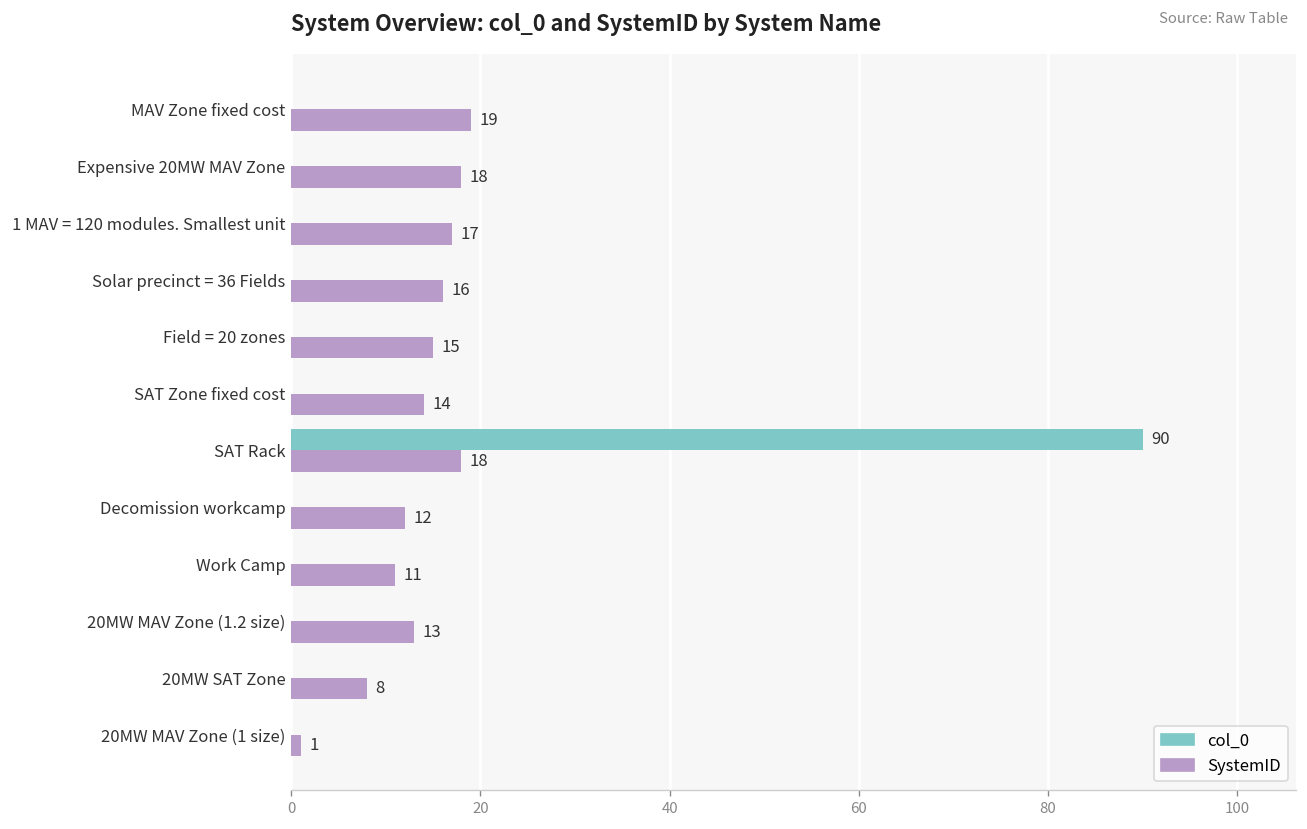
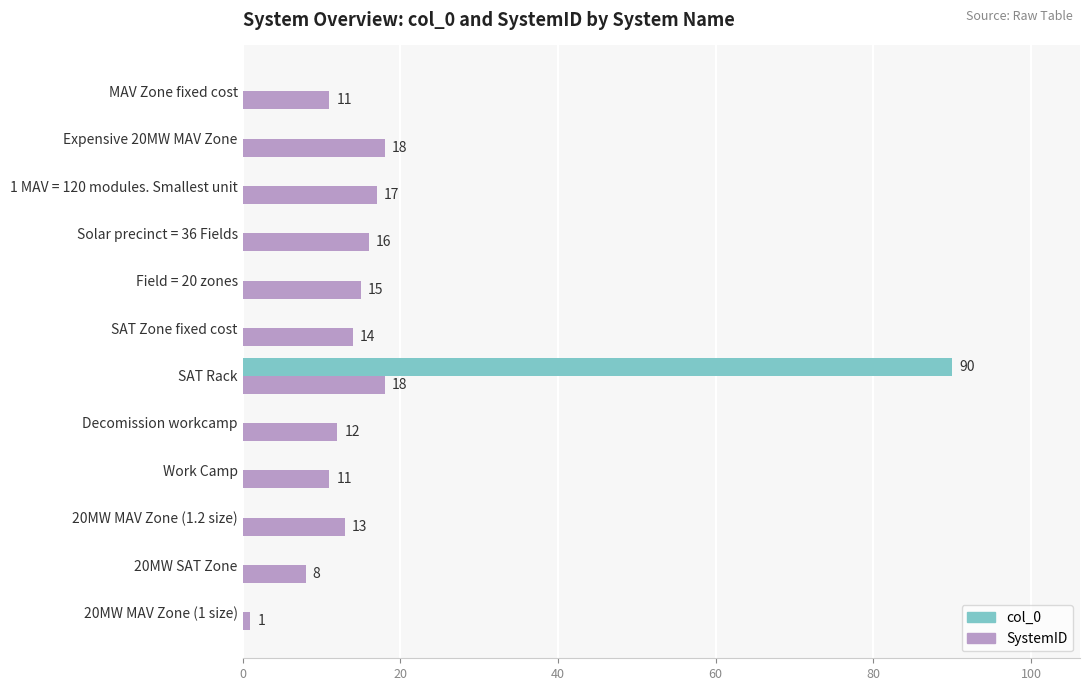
SystemID, MAV Zone fixed cost: 19 -> 11
